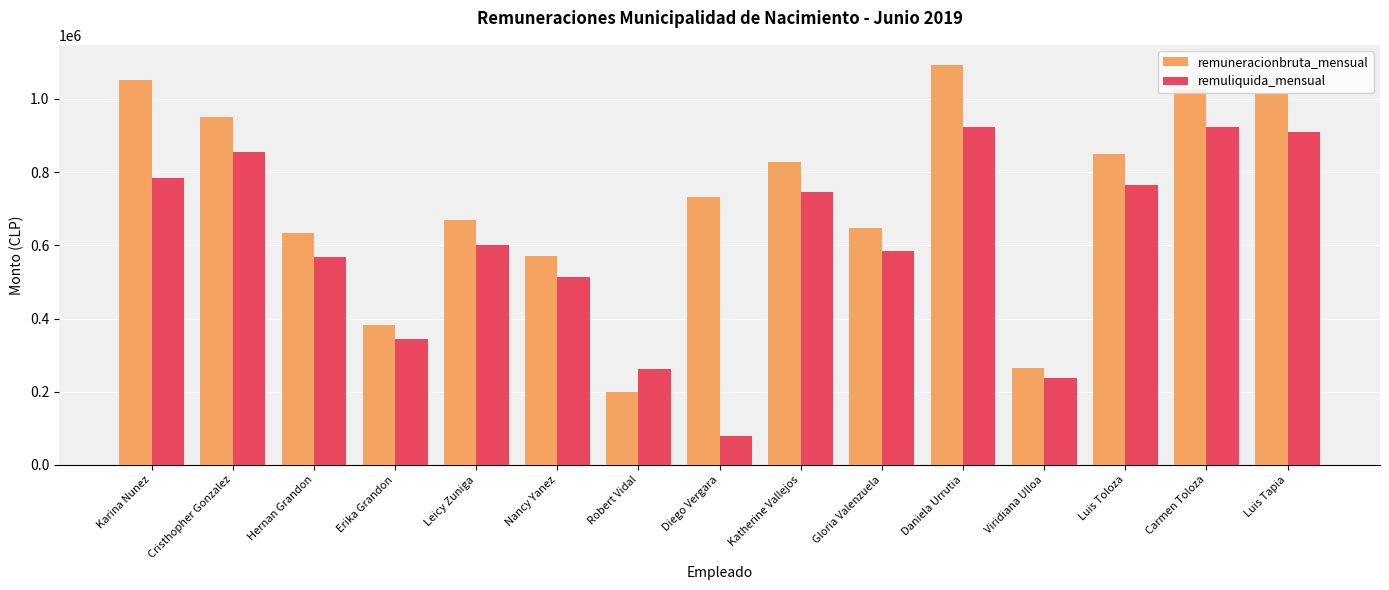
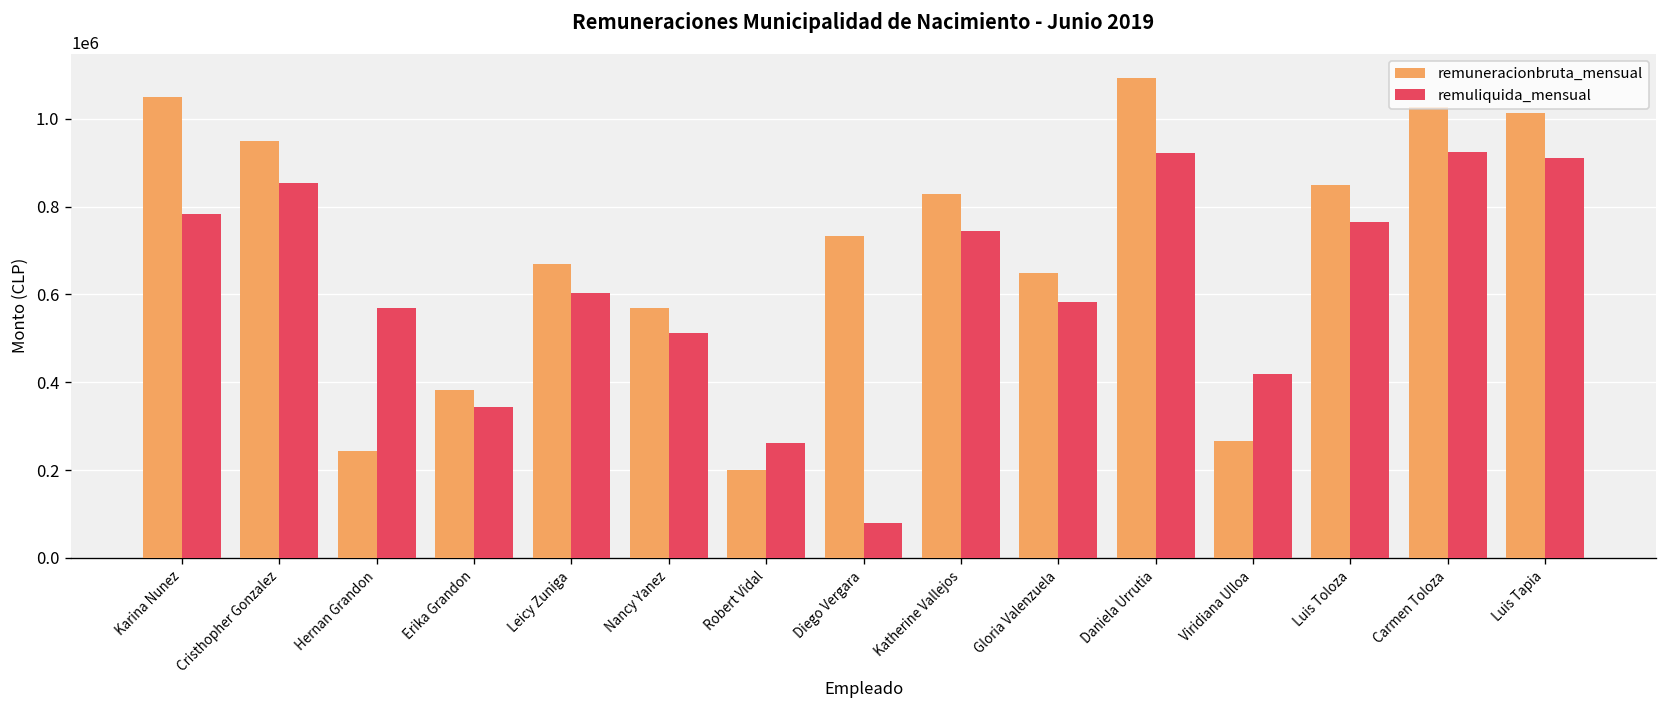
remuneracionbruta_mensual, Hernan Grandon: 630000 -> 240000
remuliquida_mensual, Viridiana Ulloa: 240000 -> 420000
